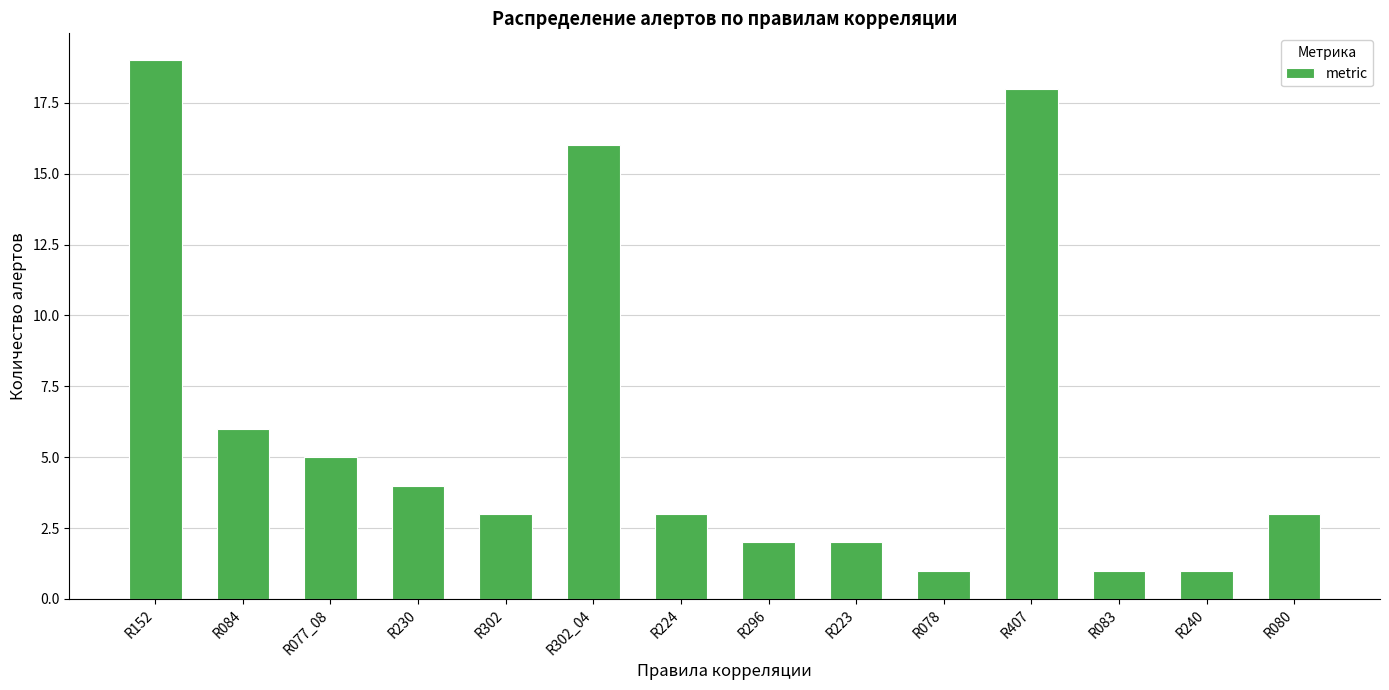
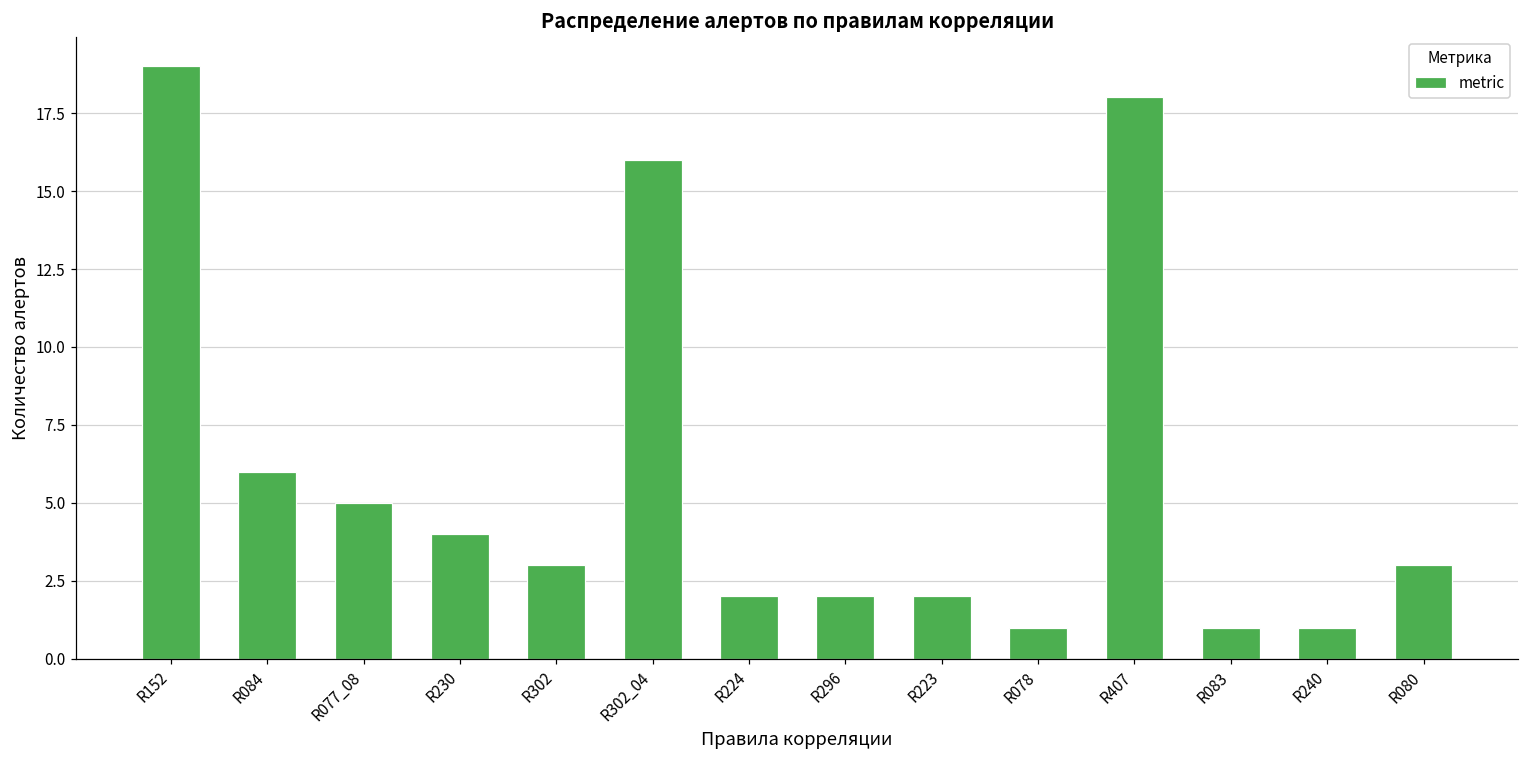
R224: 3 -> 2
